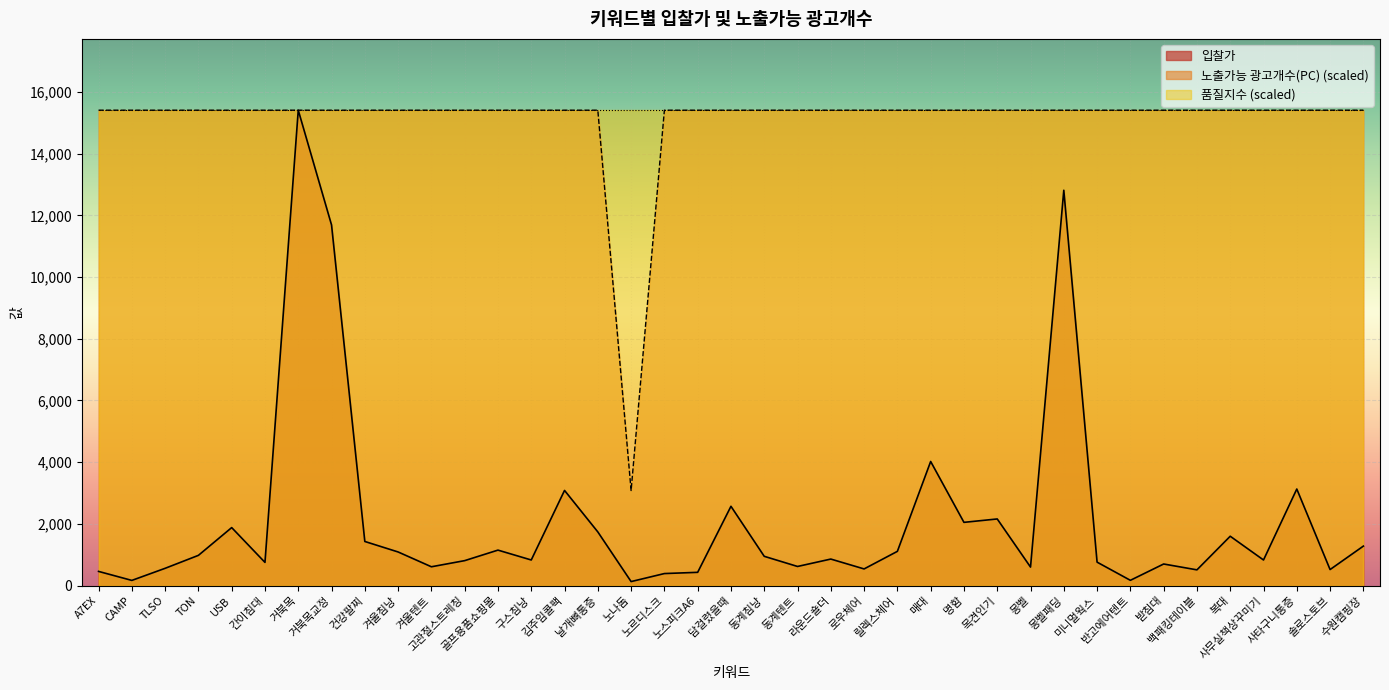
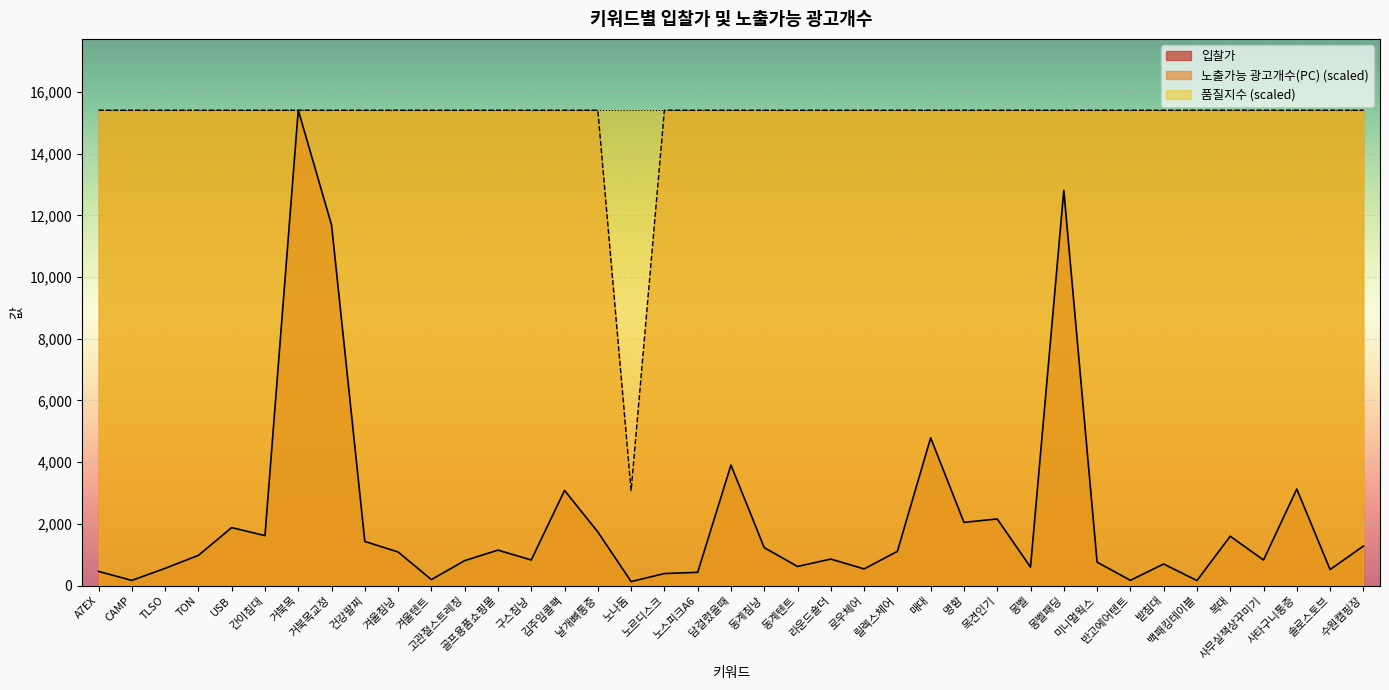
입찰가, 간이침대: 800 -> 1,600
입찰가, 겨울텐트: 600 -> 200
입찰가, 담걸렸을때: 2,600 -> 3,900
입찰가, 동계침낭: 900 -> 1,200
입찰가, 매대: 4,000 -> 4,800
입찰가, 백패킹테이블: 500 -> 200
